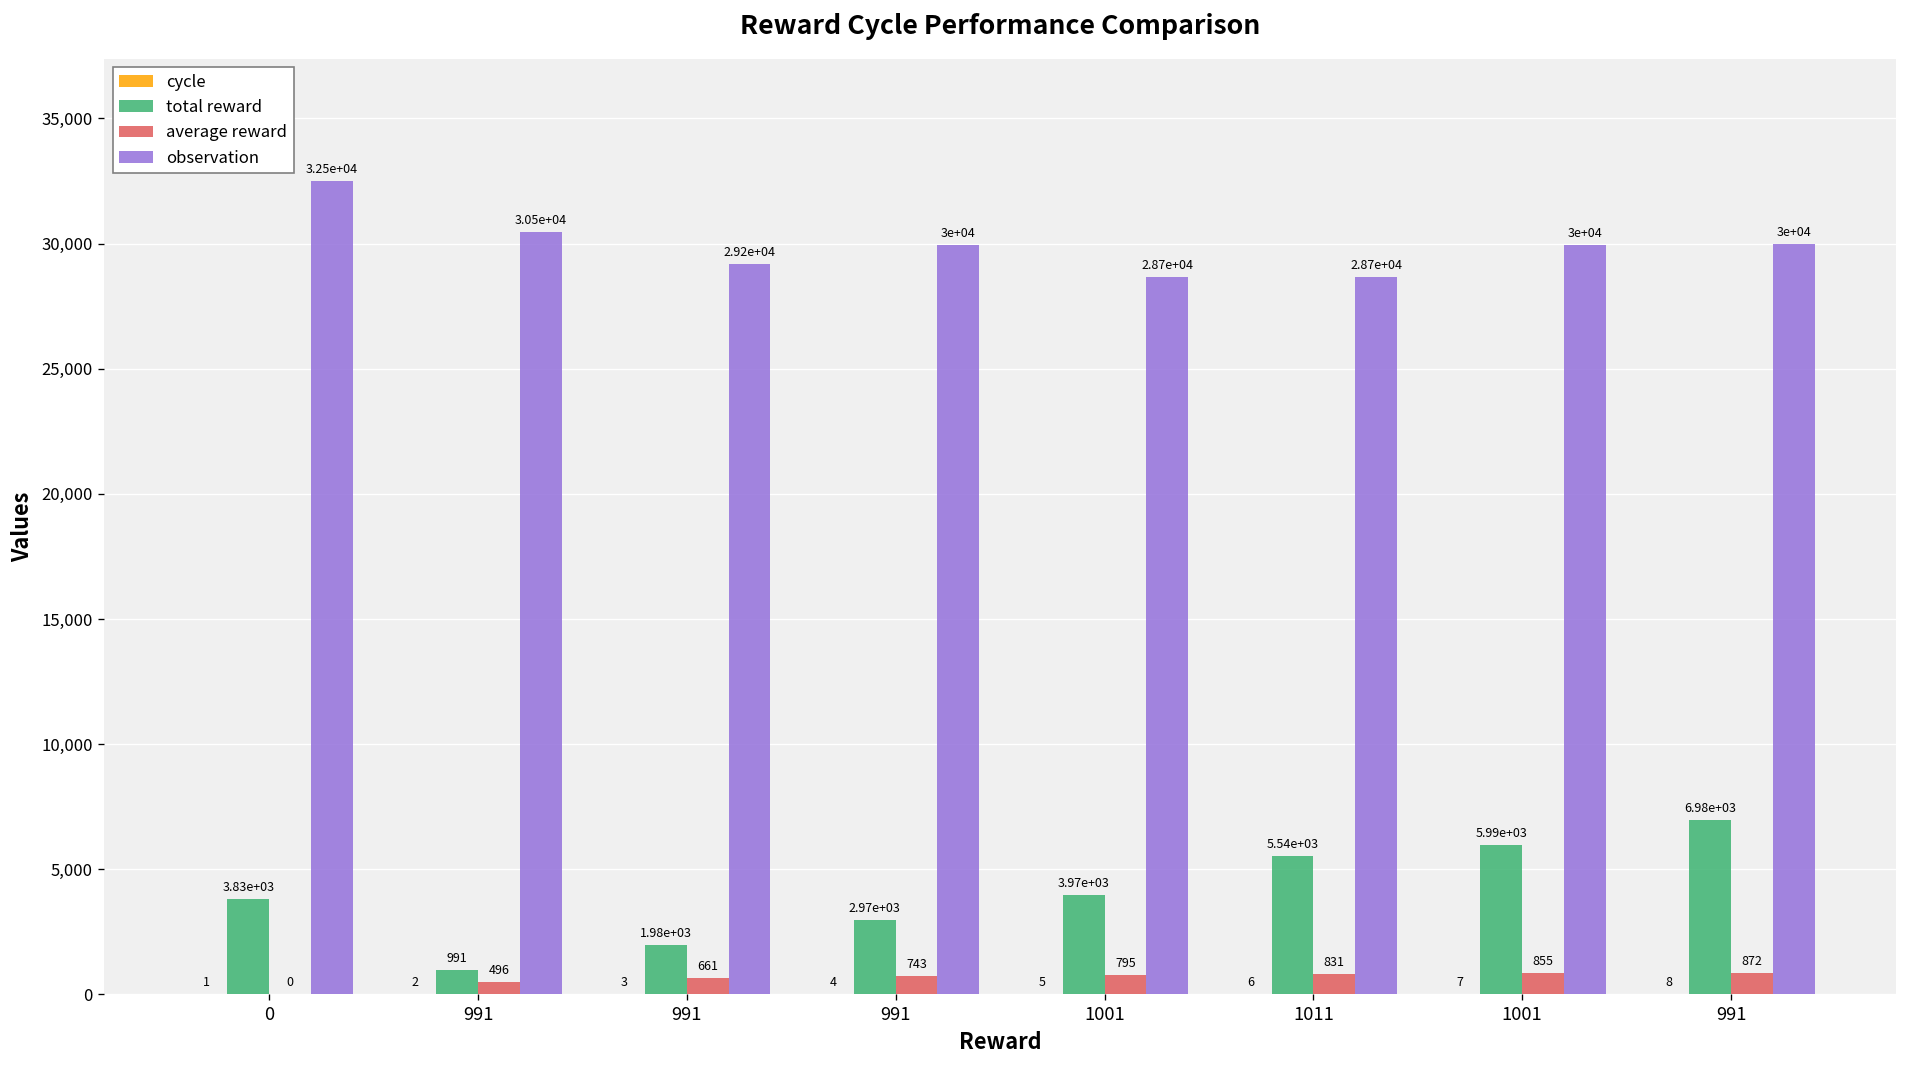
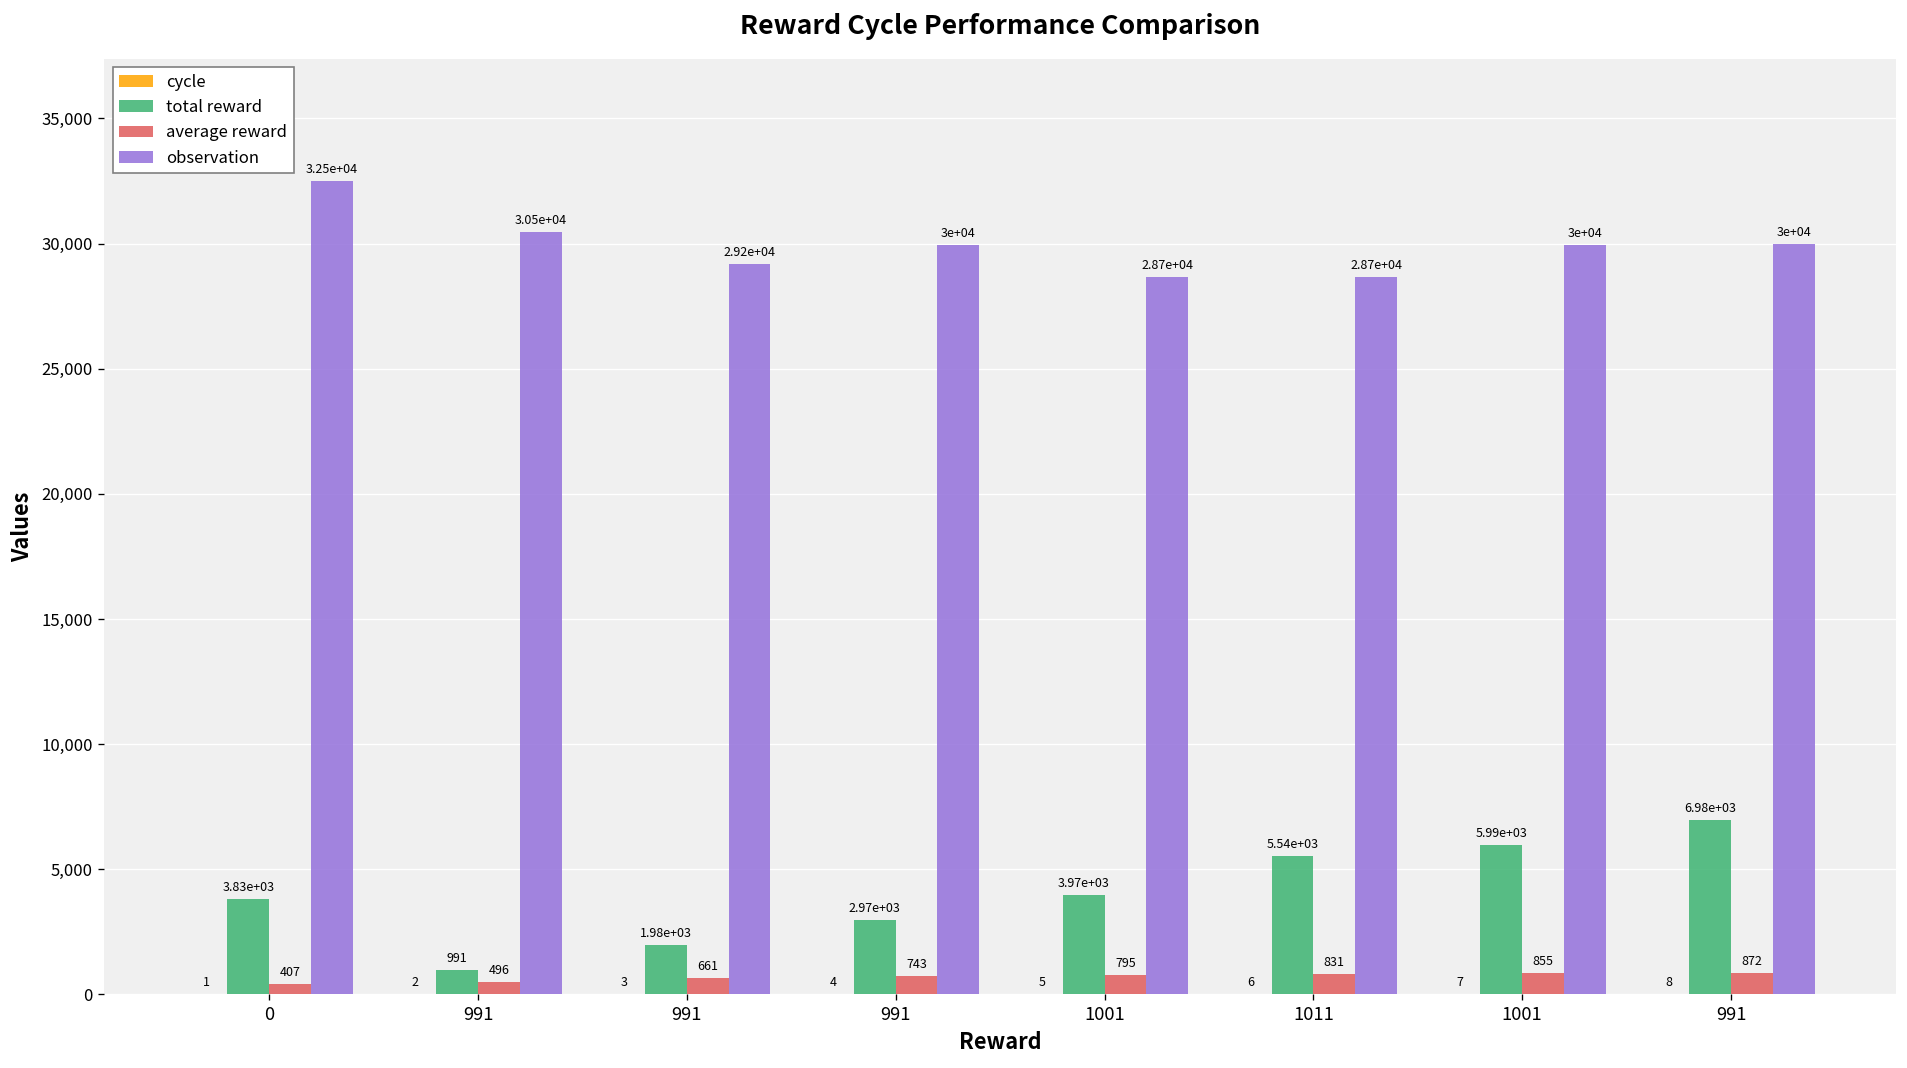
average reward, 0: 0 -> 407
